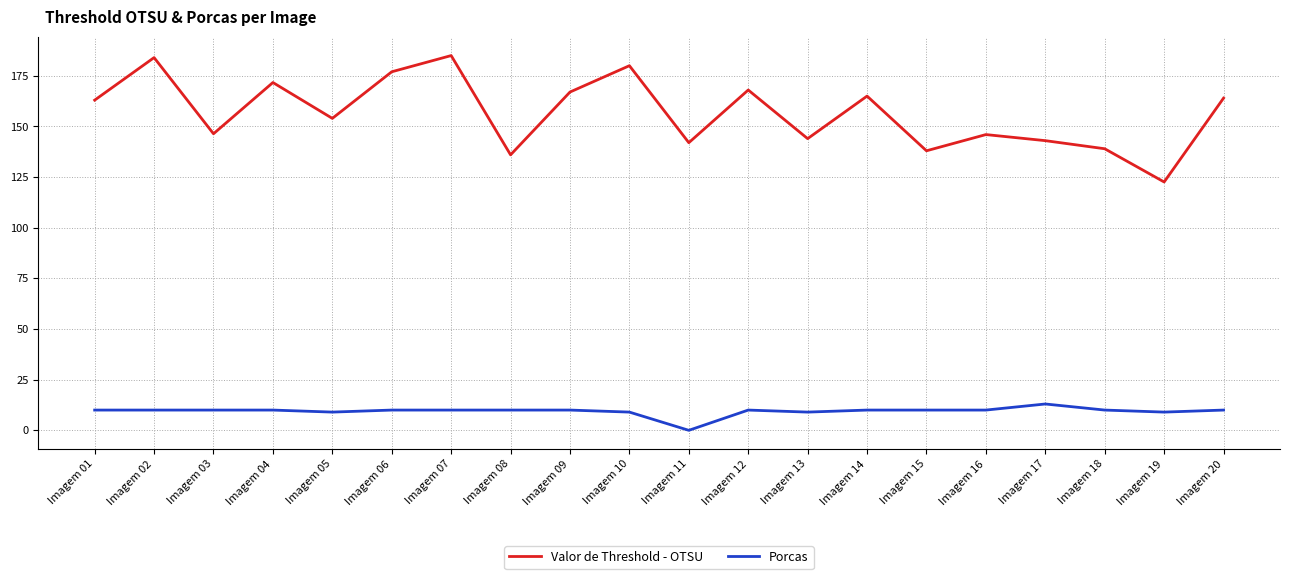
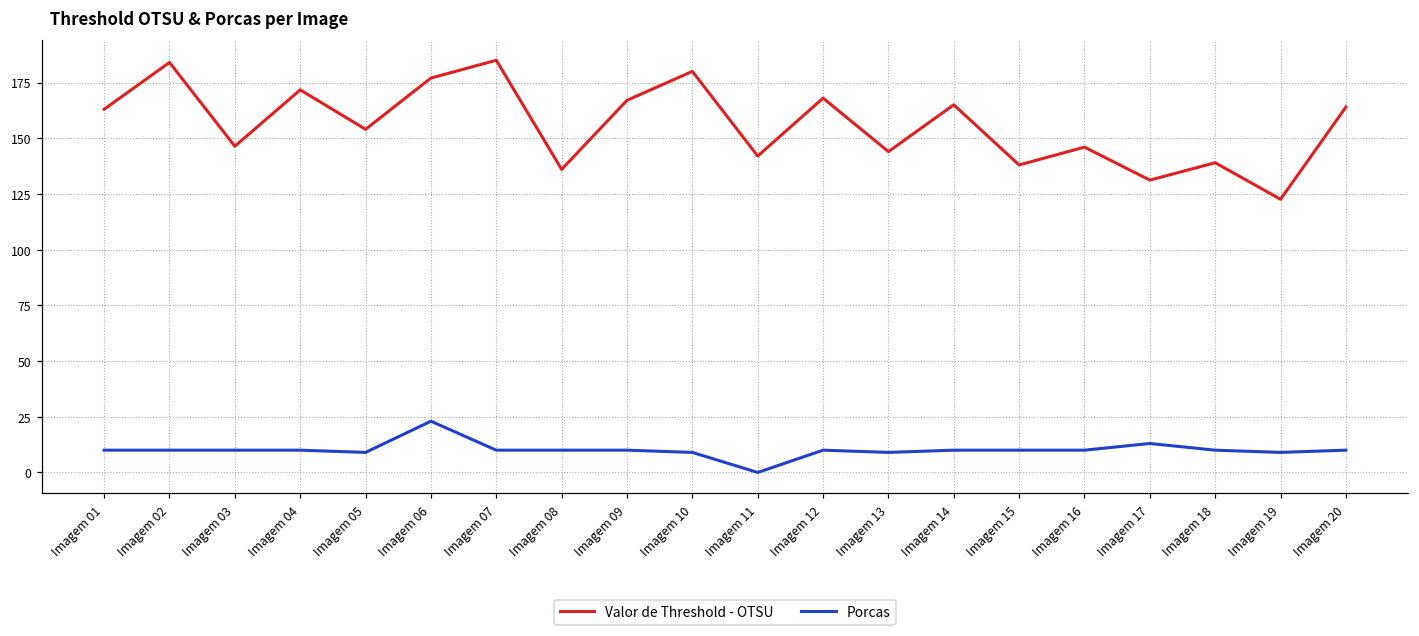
Porcas, Imagem 06: 10 -> 23
Valor de Threshold - OTSU, Imagem 17: 143 -> 131
